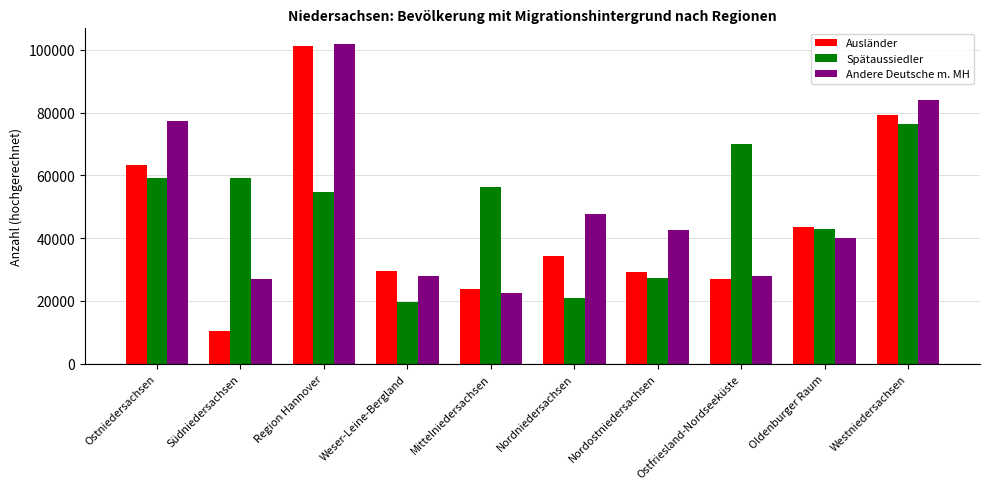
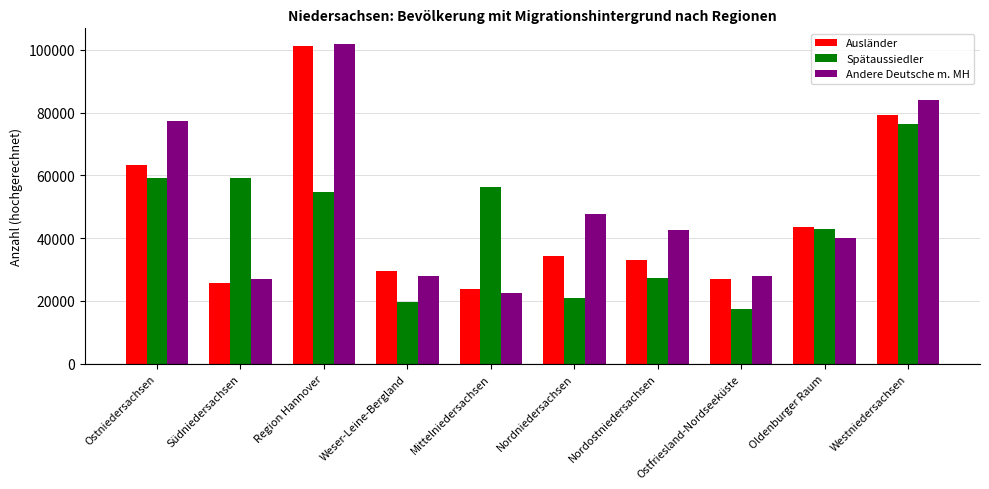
Ausländer, Südniedersachsen: 10000 -> 26000
Ausländer, Nordostniedersachsen: 29000 -> 33000
Spätaussiedler, Ostfriesland-Nordseeküste: 70000 -> 17000
